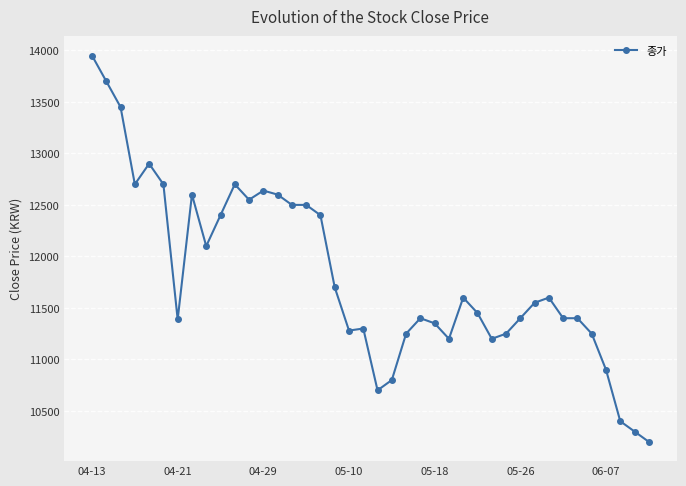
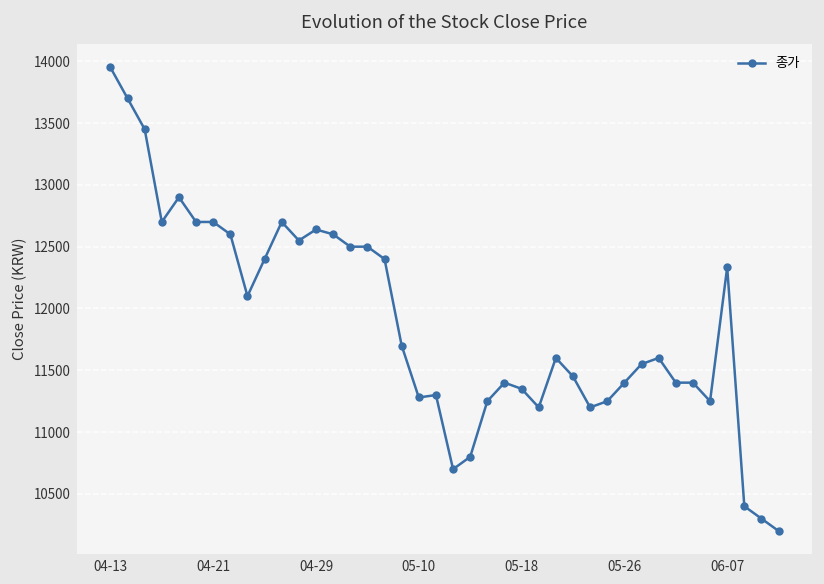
04-21: 11390 -> 12700
06-07: 10900 -> 12330
